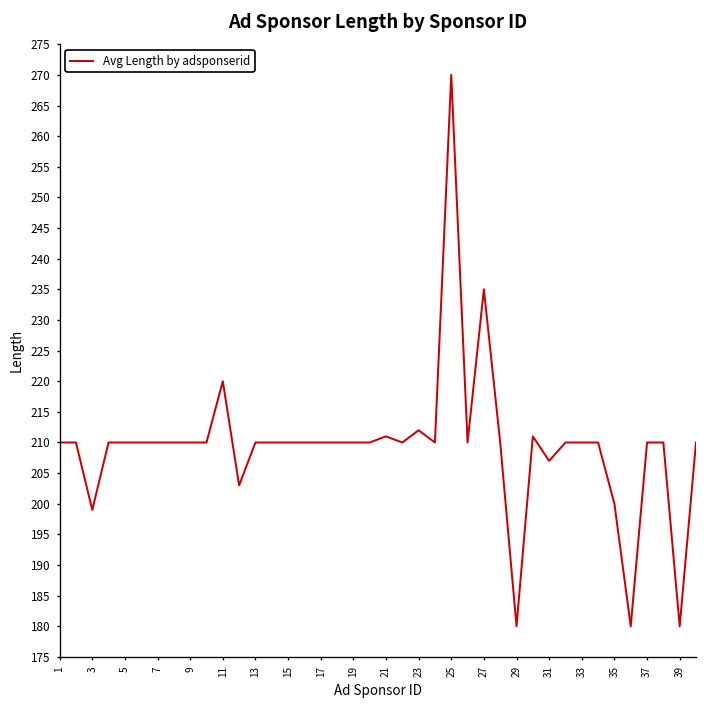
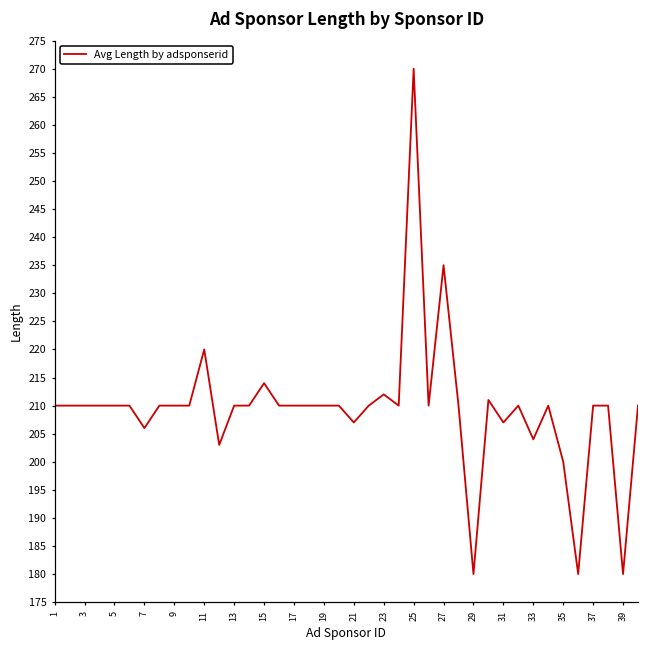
3: 199 -> 210
7: 210 -> 206
15: 210 -> 214
21: 211 -> 207
33: 210 -> 204
